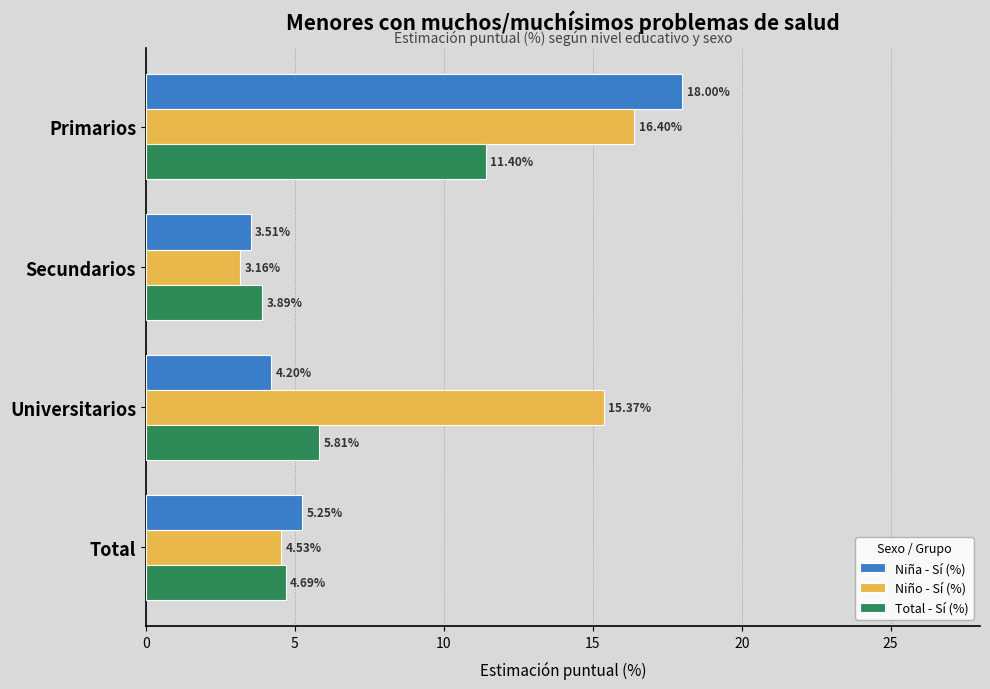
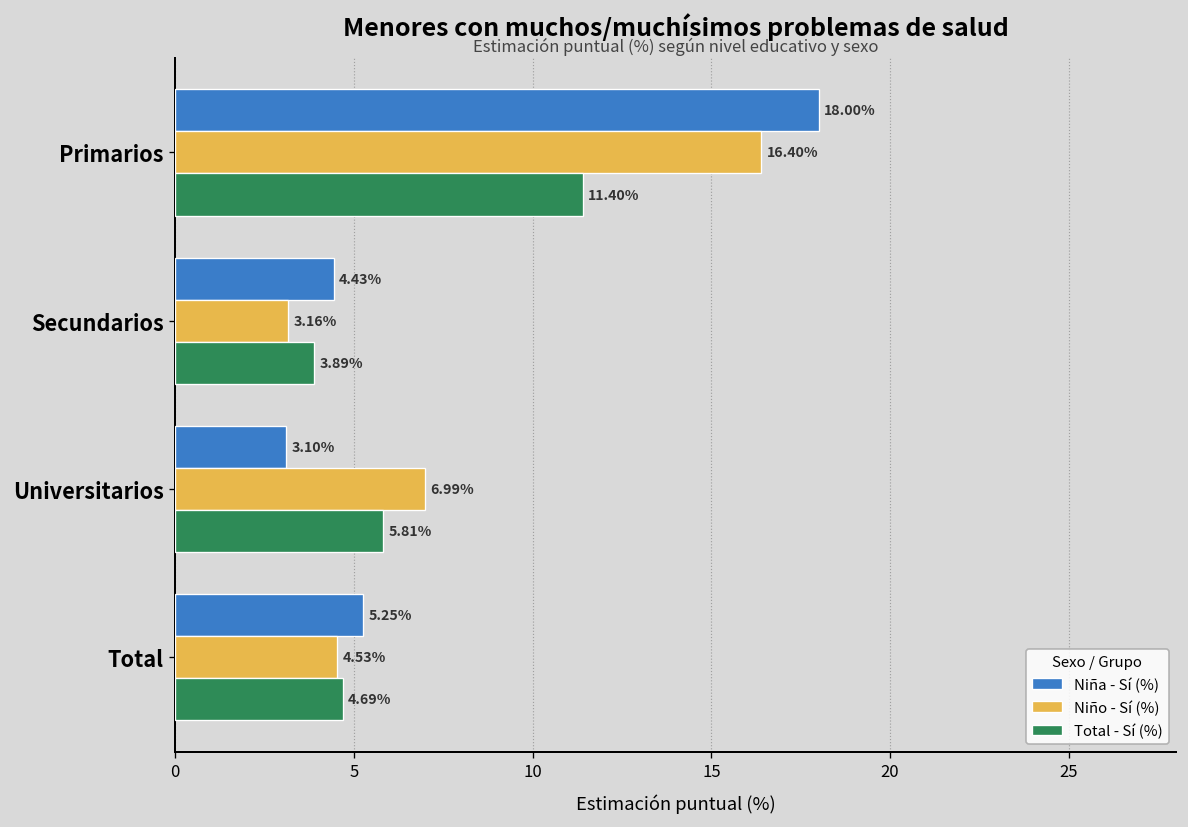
Niña - Sí (%), Secundarios: 3.51% -> 4.43%
Niña - Sí (%), Universitarios: 4.20% -> 3.10%
Niño - Sí (%), Universitarios: 15.37% -> 6.99%
